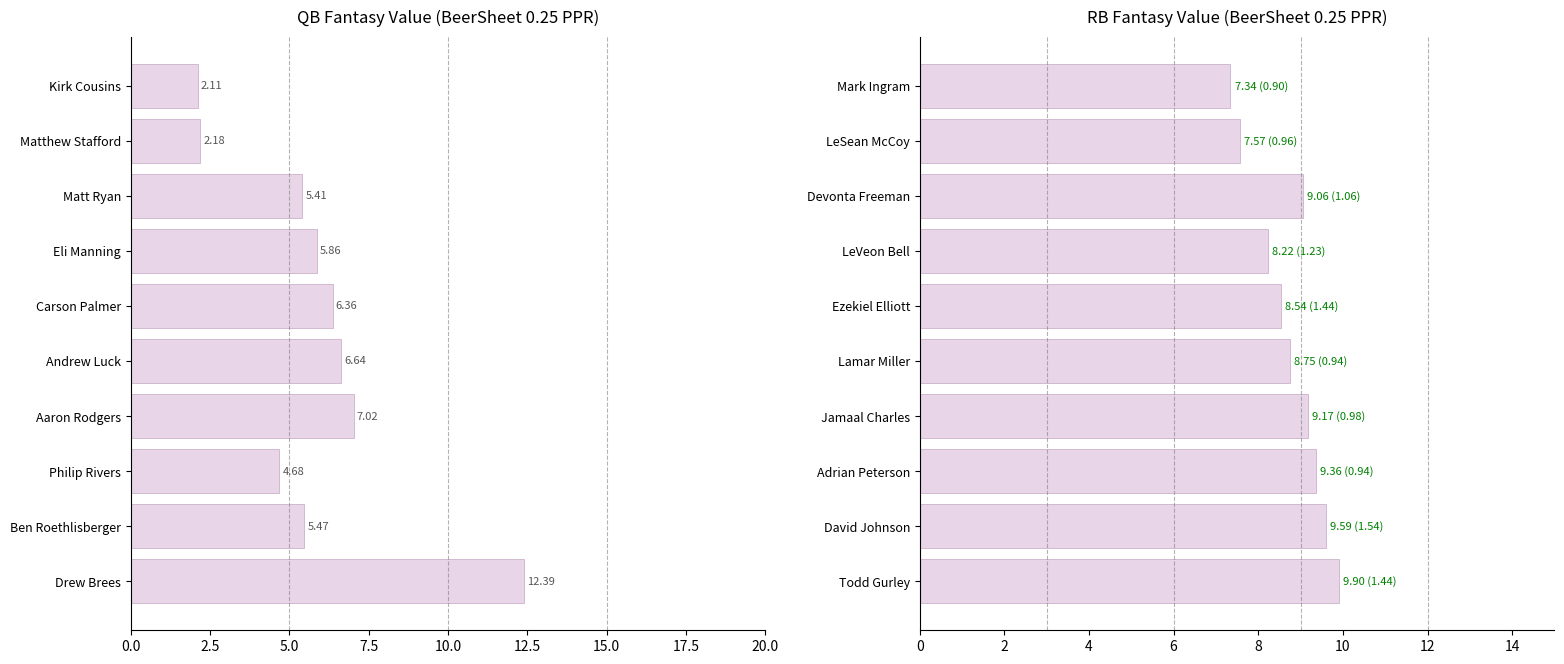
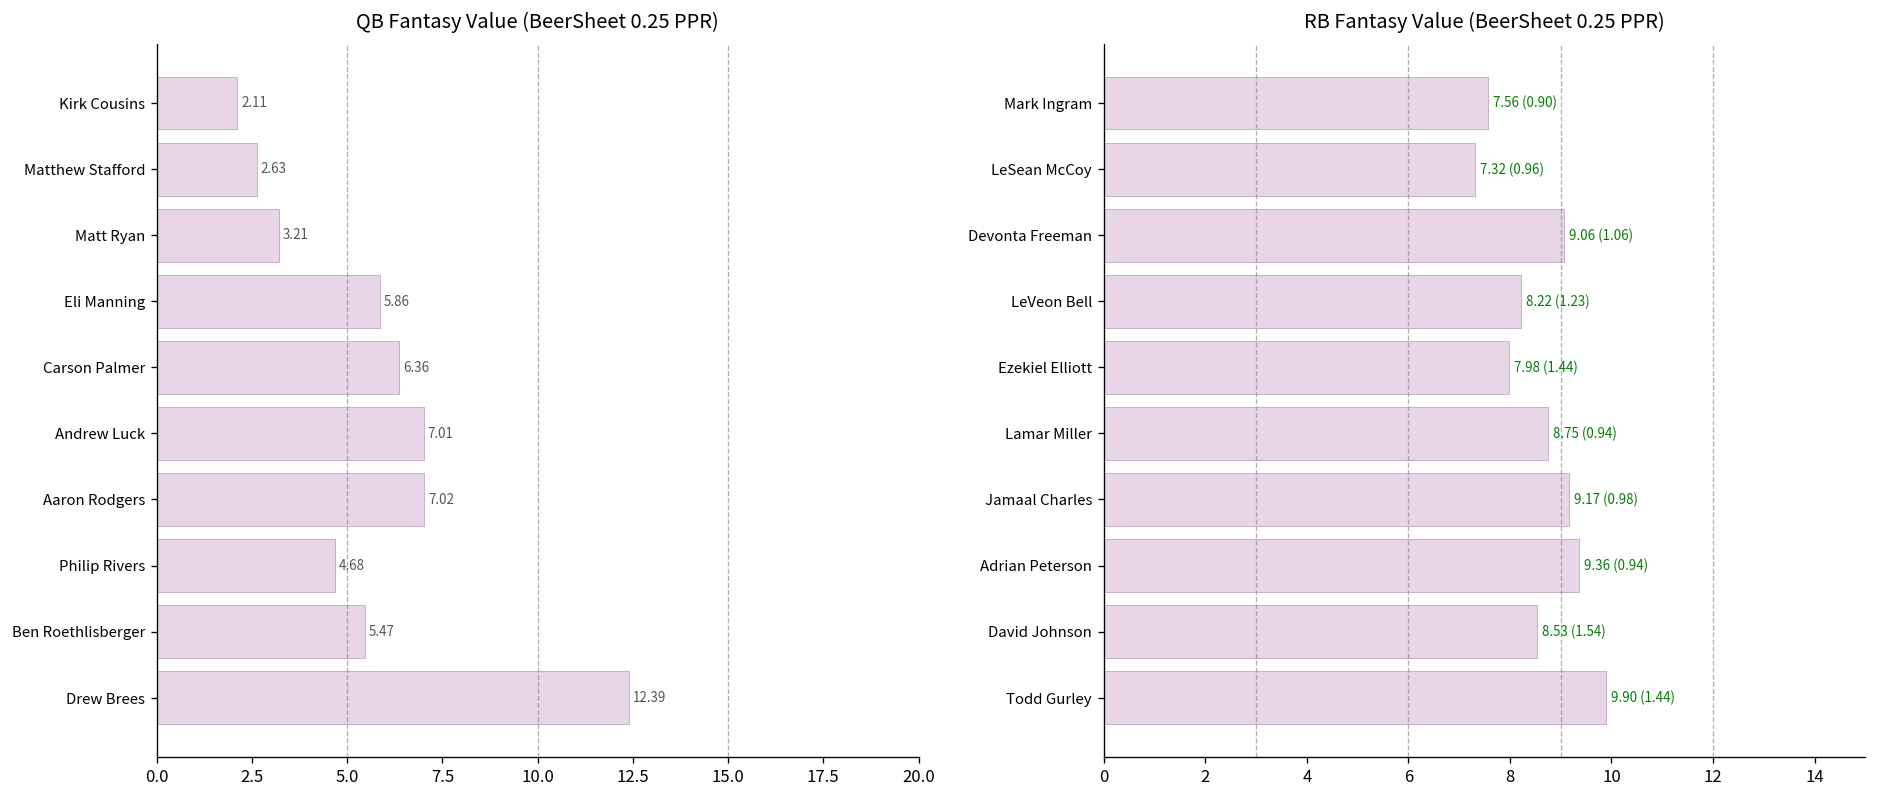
QB Fantasy Value (BeerSheet 0.25 PPR), Matthew Stafford: 2.18 -> 2.63
QB Fantasy Value (BeerSheet 0.25 PPR), Matt Ryan: 5.41 -> 3.21
QB Fantasy Value (BeerSheet 0.25 PPR), Andrew Luck: 6.64 -> 7.01
RB Fantasy Value (BeerSheet 0.25 PPR), Mark Ingram: 7.34 -> 7.56
RB Fantasy Value (BeerSheet 0.25 PPR), LeSean McCoy: 7.57 -> 7.32
RB Fantasy Value (BeerSheet 0.25 PPR), Ezekiel Elliott: 8.54 -> 7.98
RB Fantasy Value (BeerSheet 0.25 PPR), David Johnson: 9.59 -> 8.53
